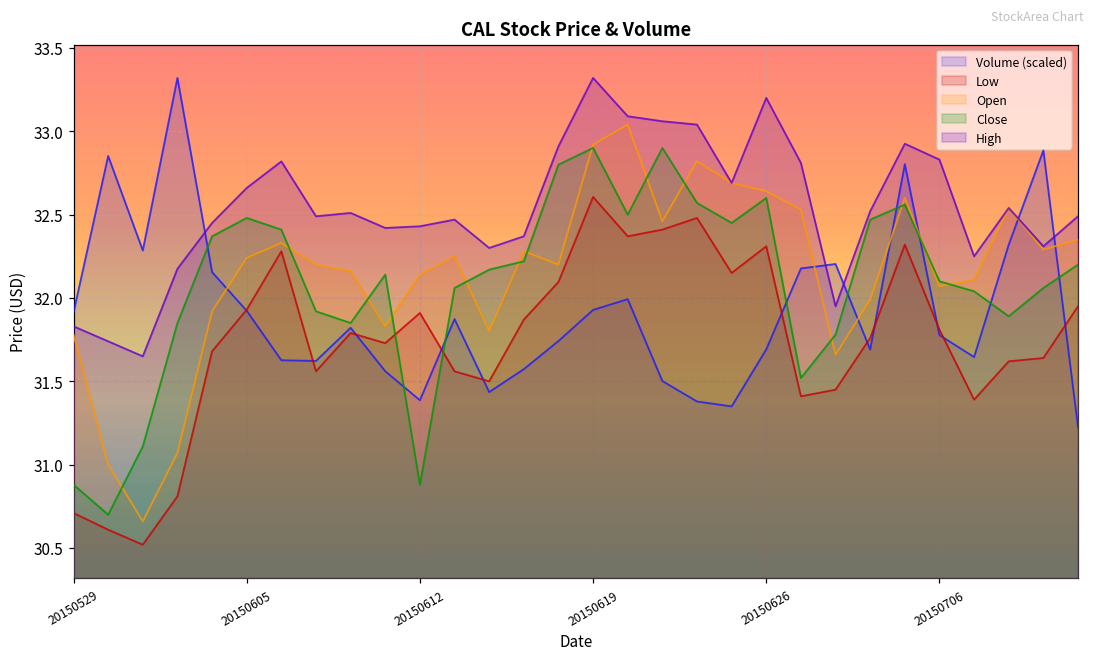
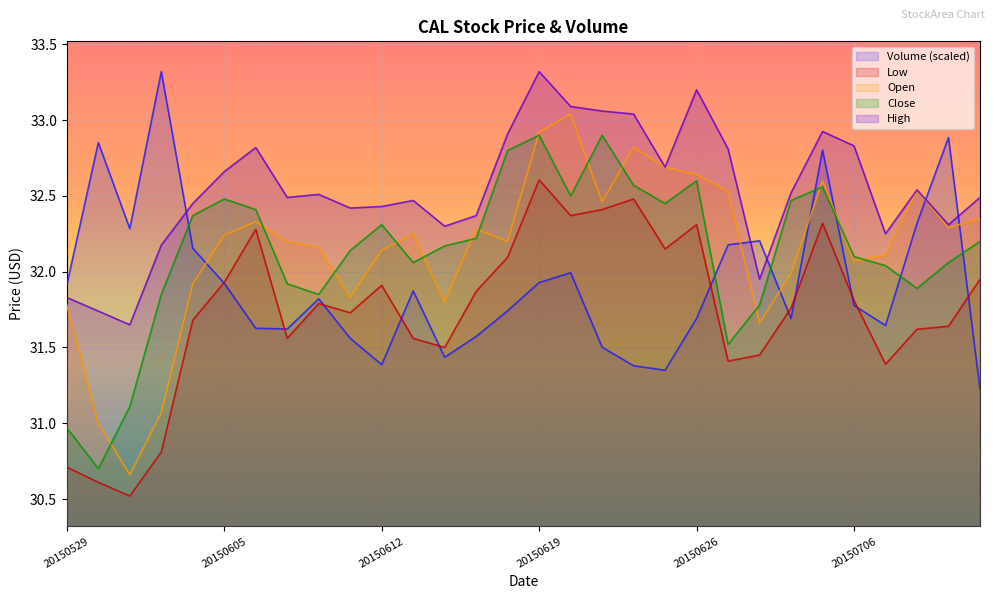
Close, 20150529: 30.88 -> 30.97
Close, 20150612: 30.88 -> 32.31
